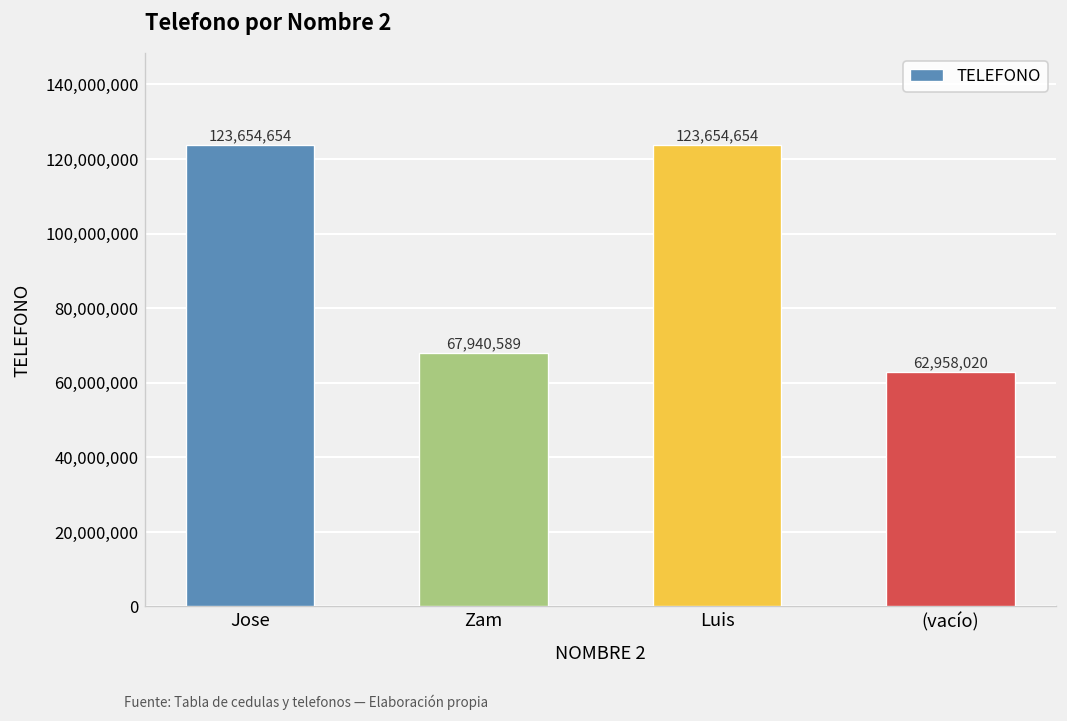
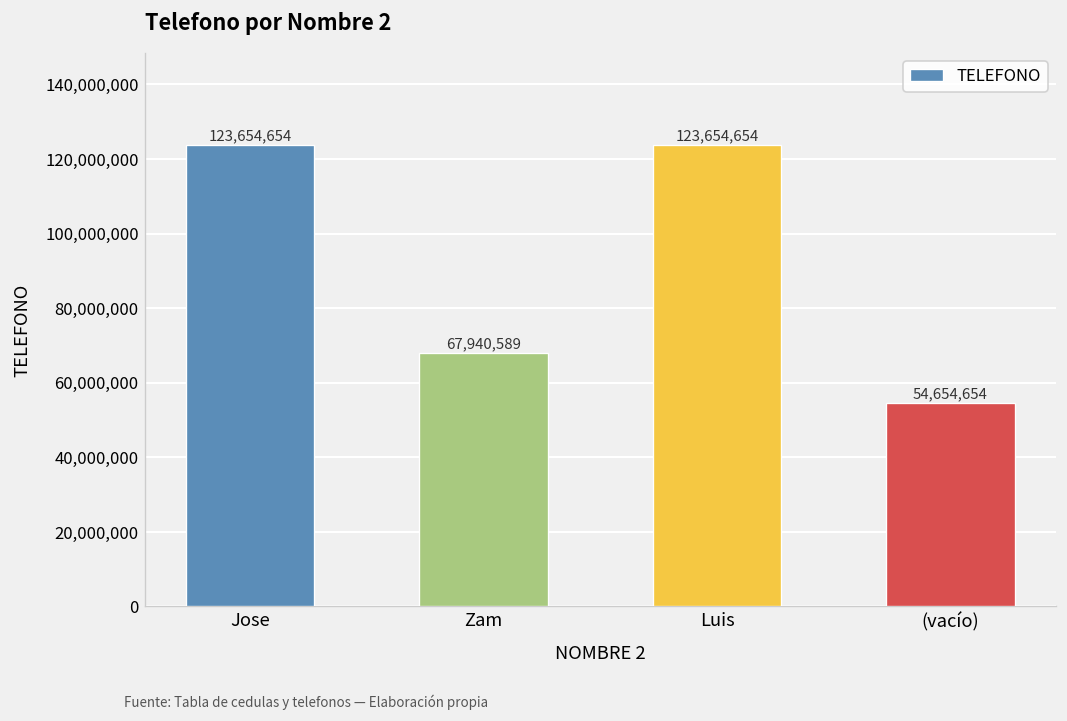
(vacío): 62,958,020 -> 54,654,654
